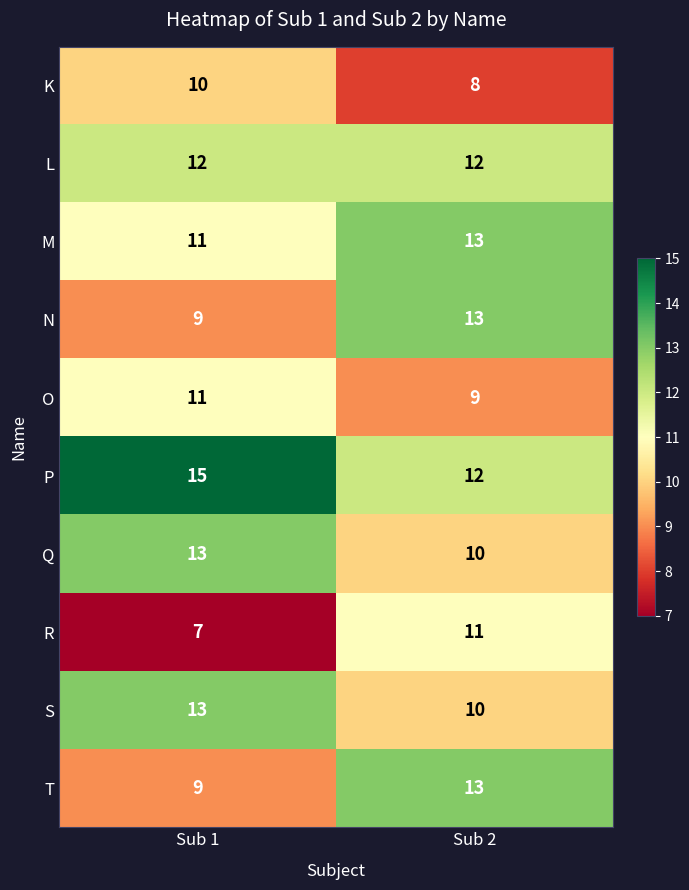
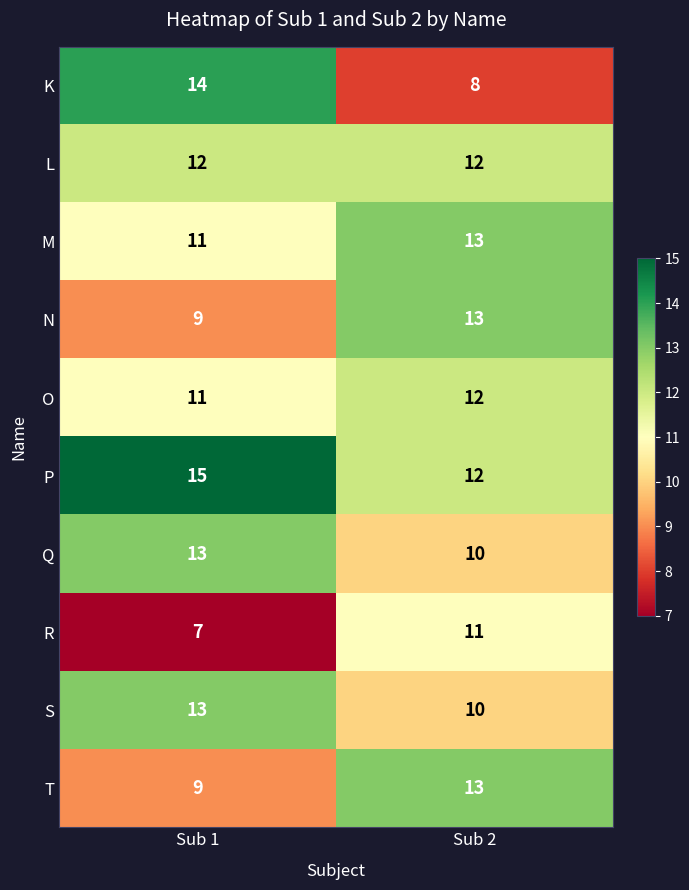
K, Sub 1: 10 -> 14
O, Sub 2: 9 -> 12
